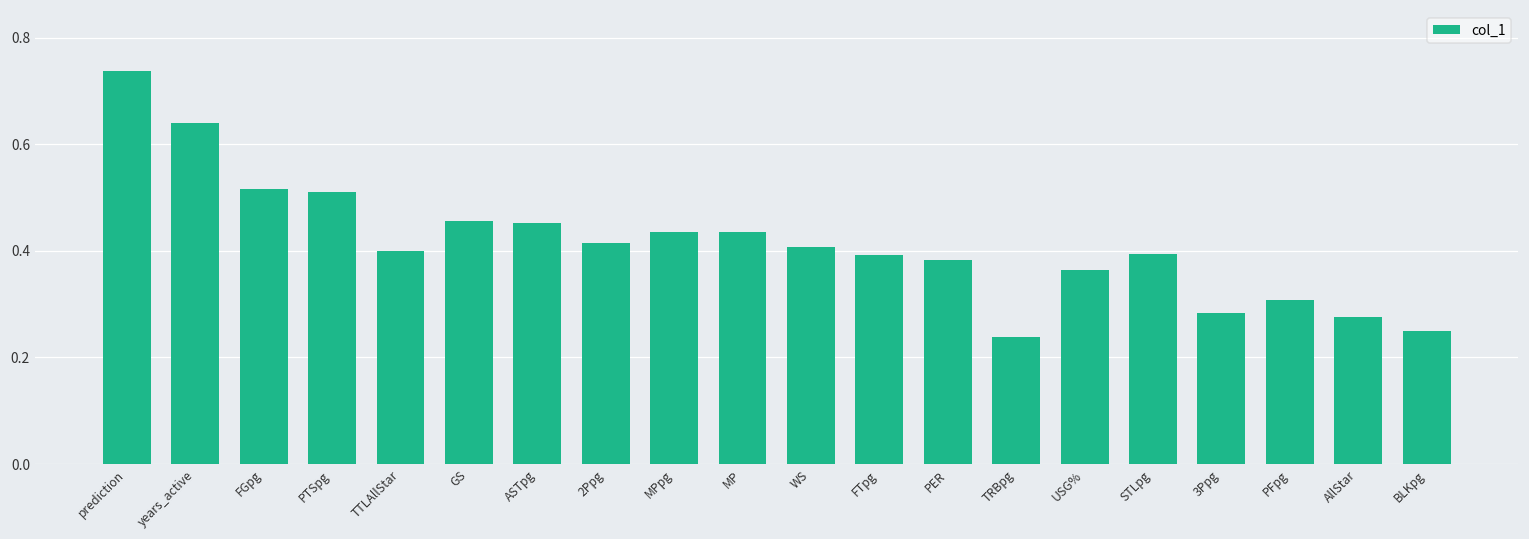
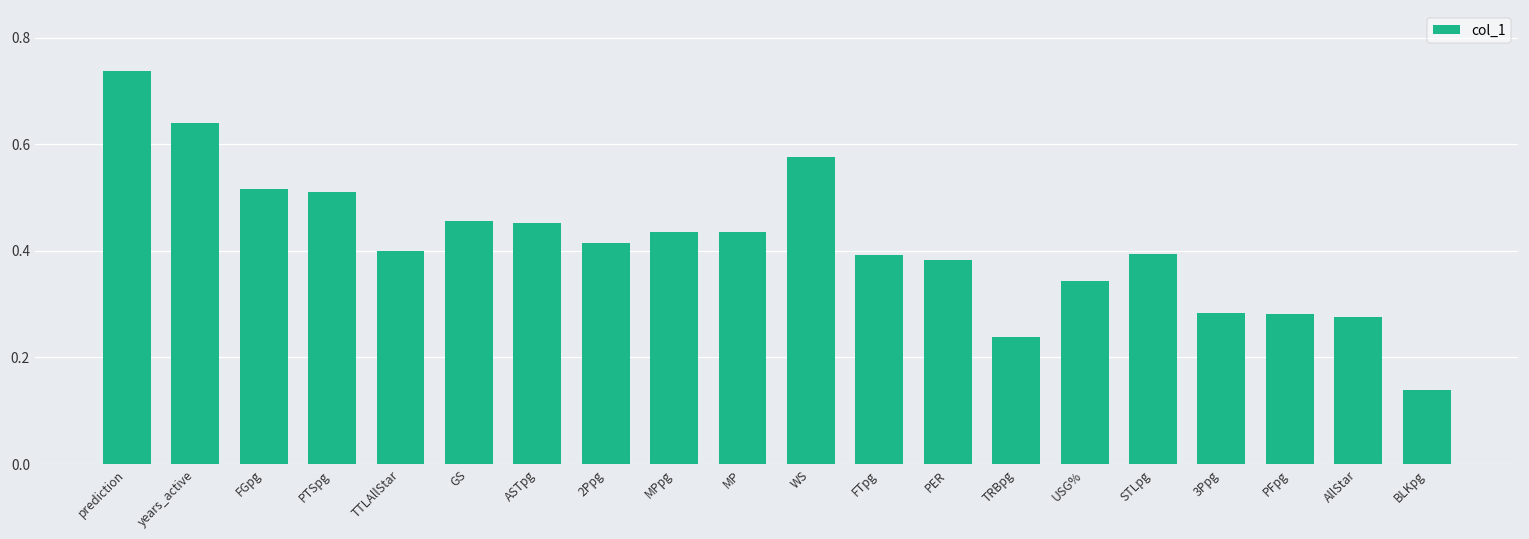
WS: 0.41 -> 0.58
USG%: 0.36 -> 0.34
PFpg: 0.31 -> 0.28
BLKpg: 0.25 -> 0.14
